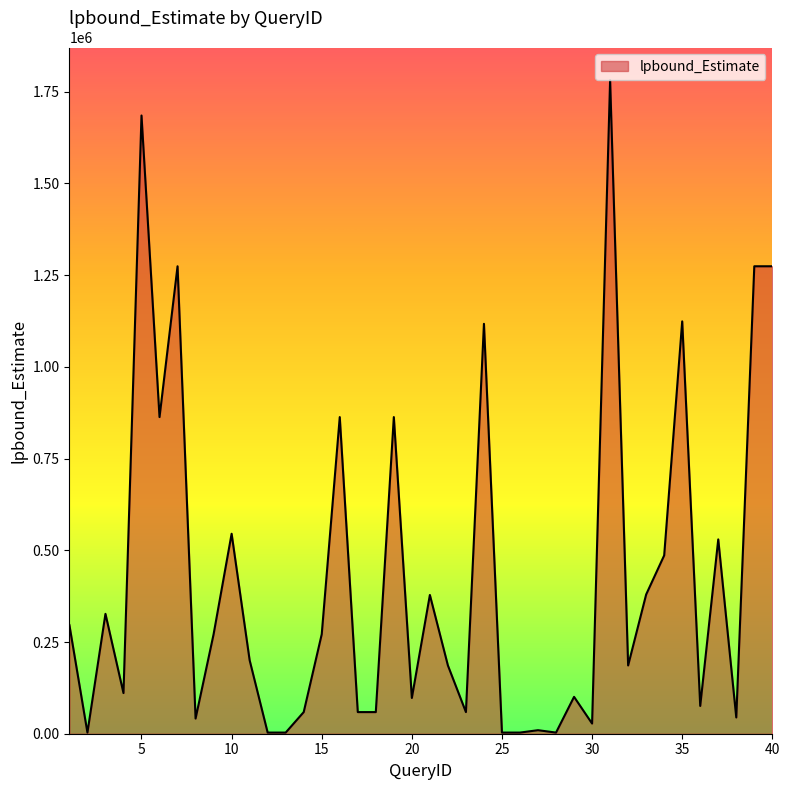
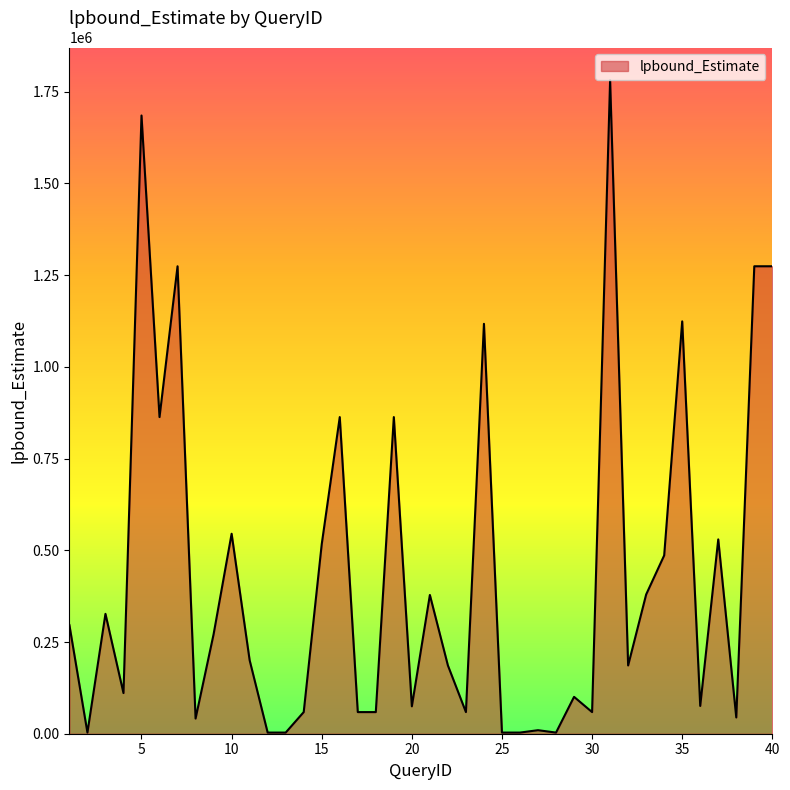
15: 270000 -> 520000
20: 100000 -> 70000
30: 30000 -> 60000
